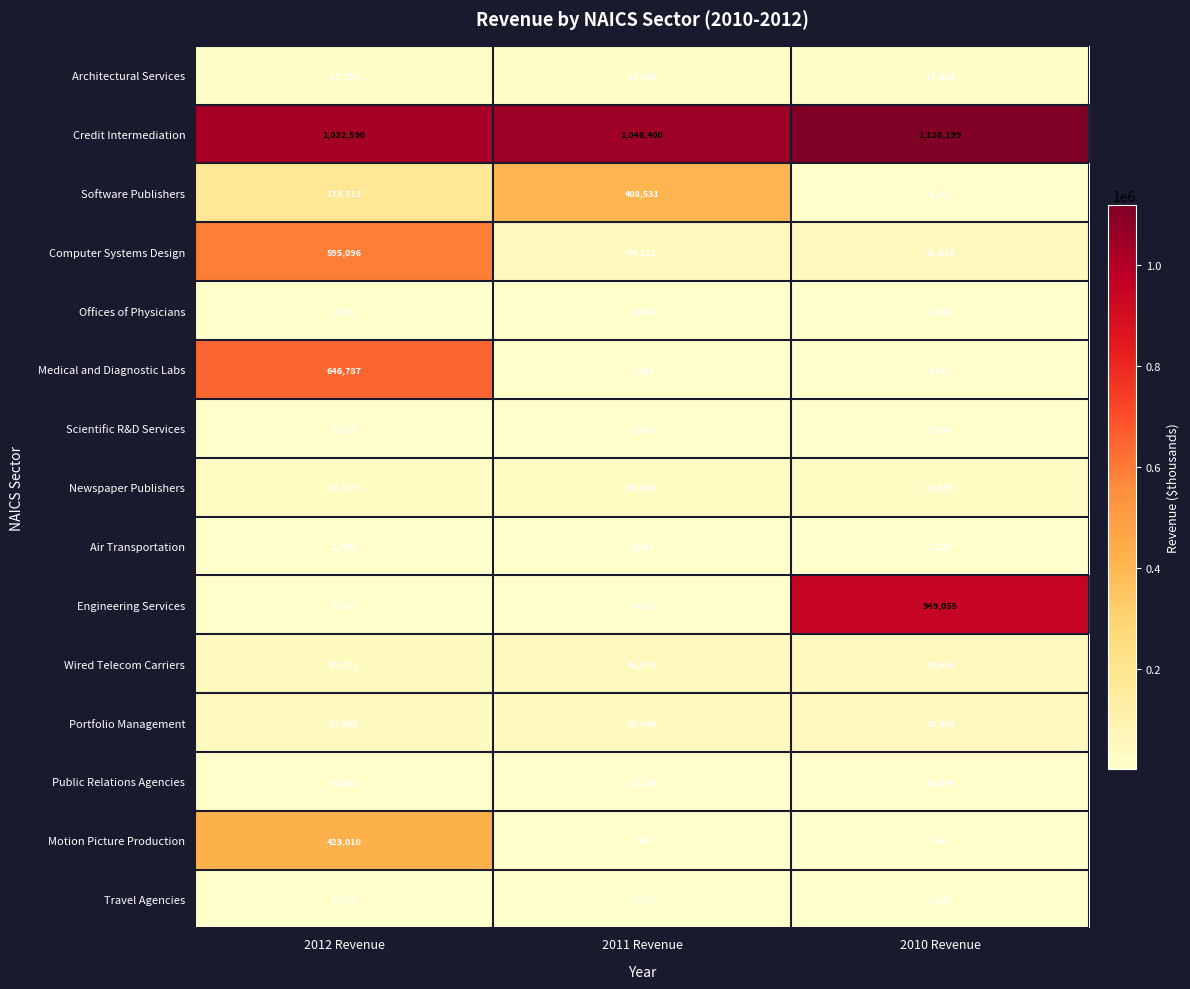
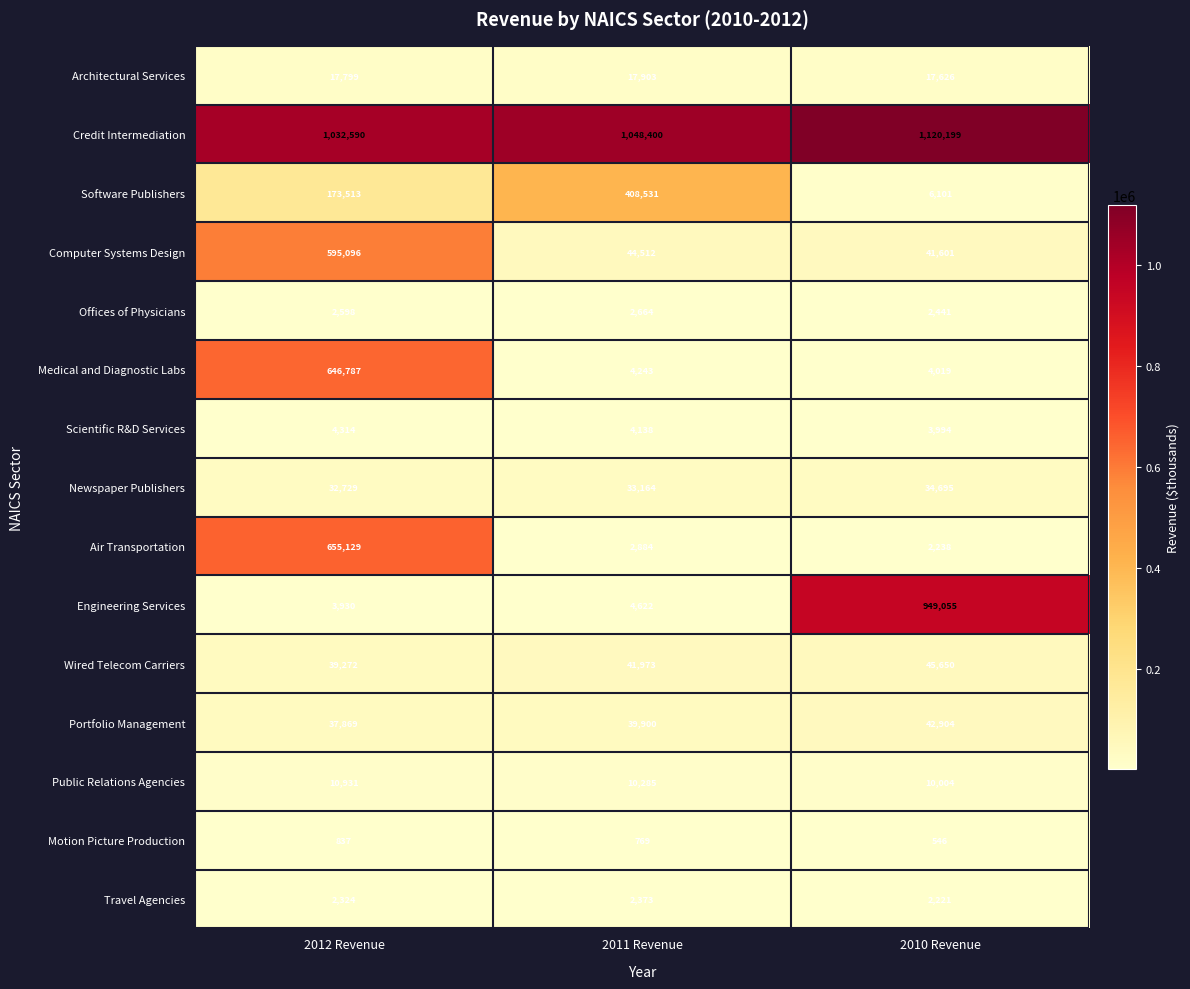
Air Transportation, 2012 Revenue: 2,730 -> 655,129
Motion Picture Production, 2012 Revenue: 423,010 -> 837
